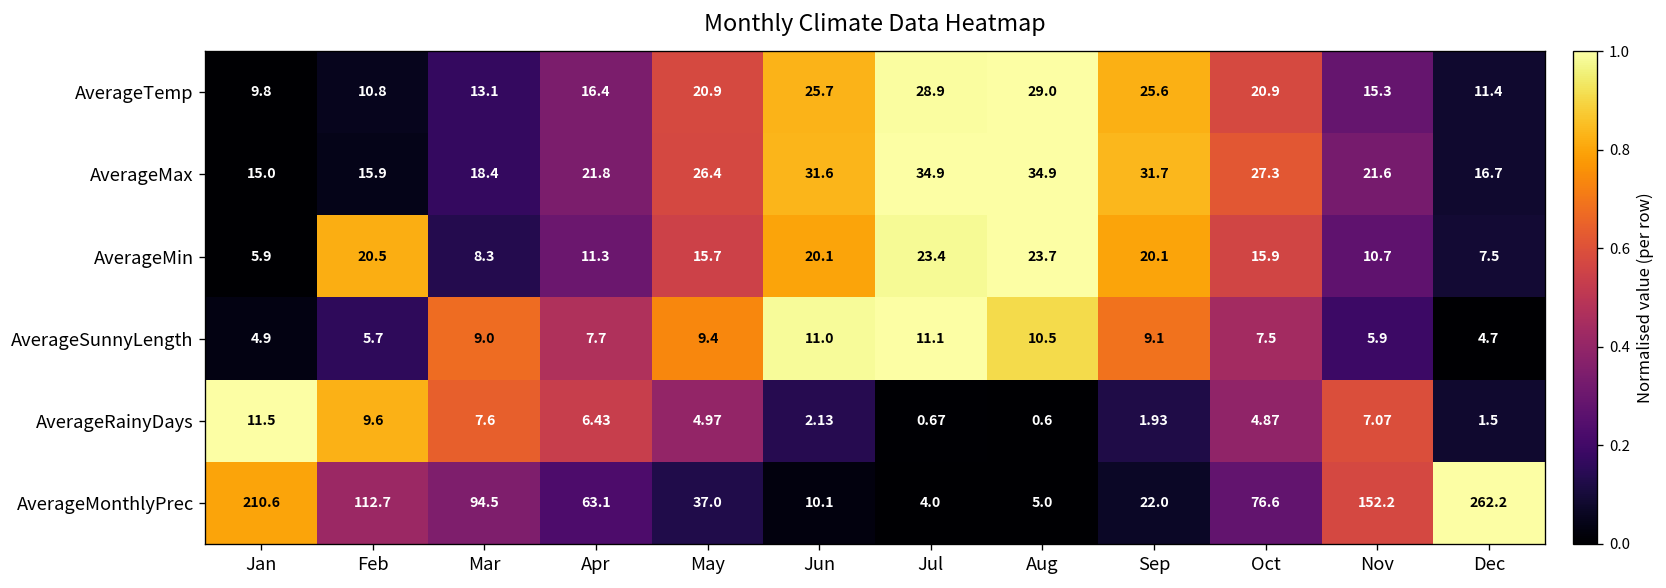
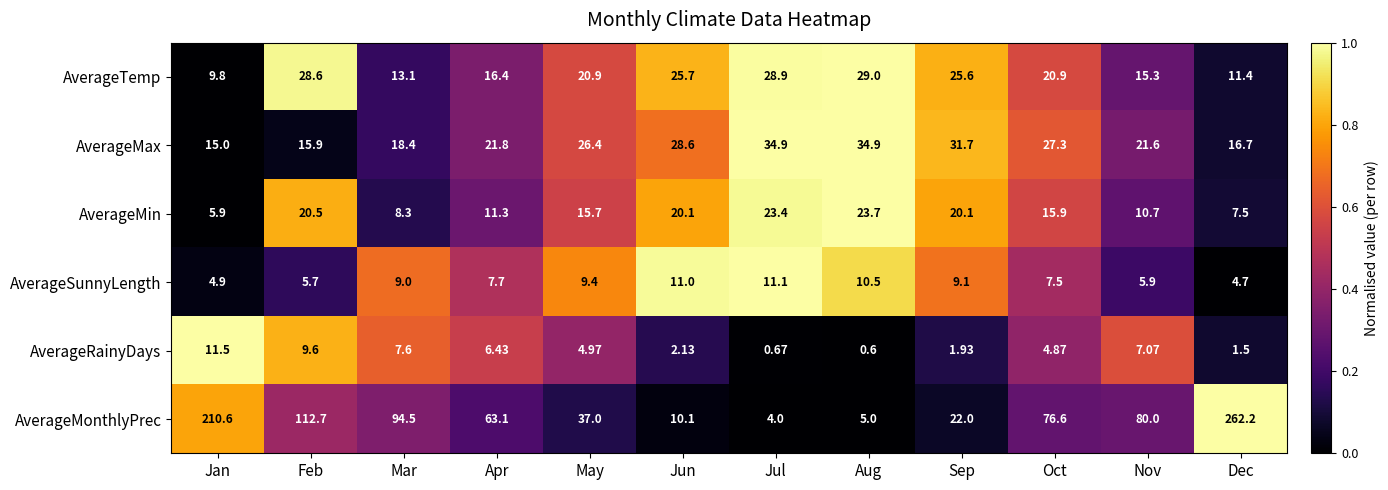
AverageTemp, Feb: 10.8 -> 28.6
AverageMax, Jun: 31.6 -> 28.6
AverageMonthlyPrec, Nov: 152.2 -> 80.0
